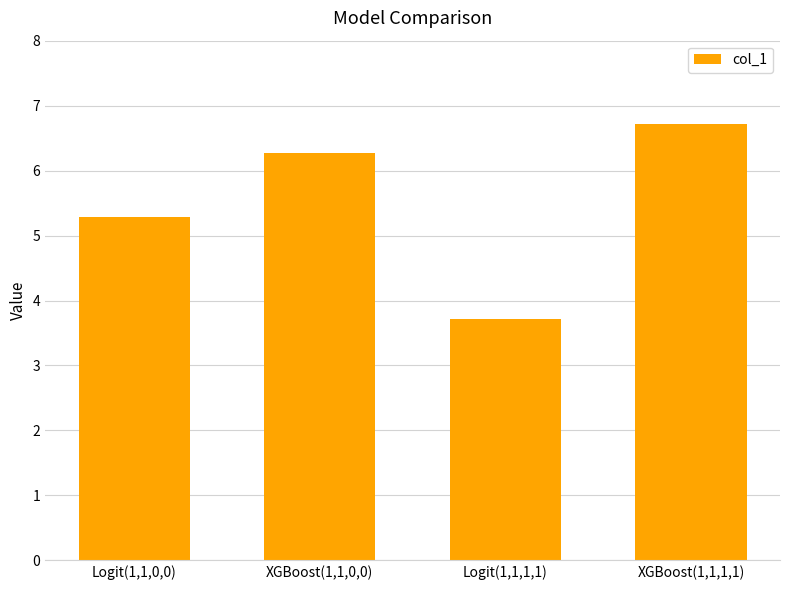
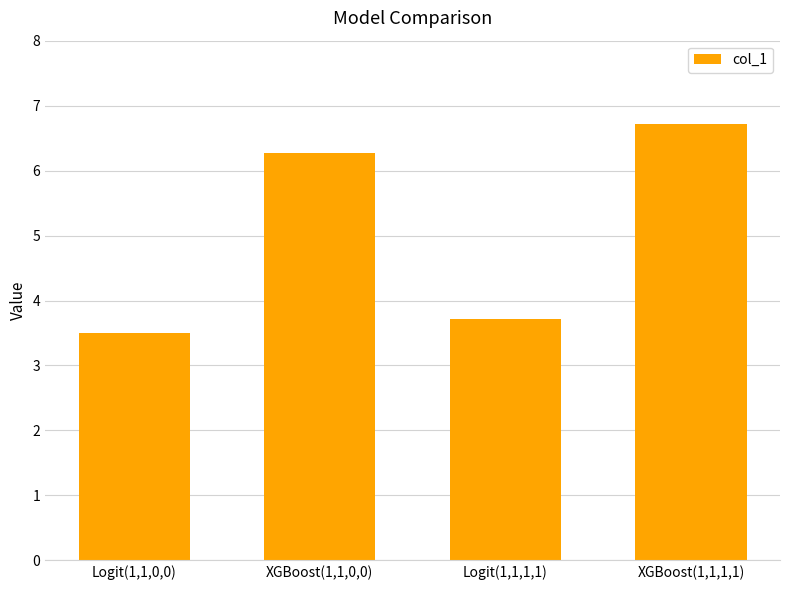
Logit(1,1,0,0): 5.3 -> 3.5
